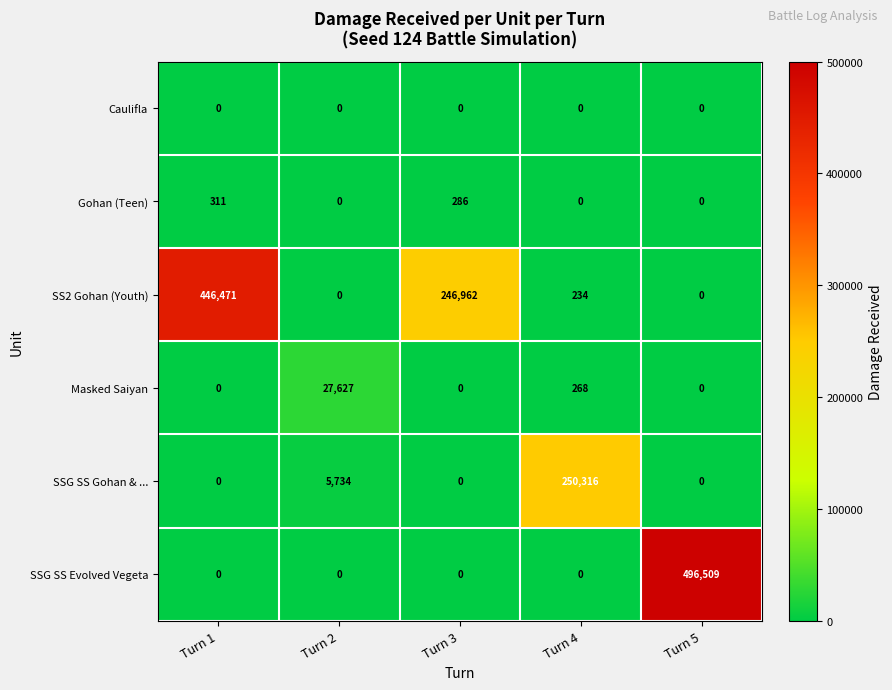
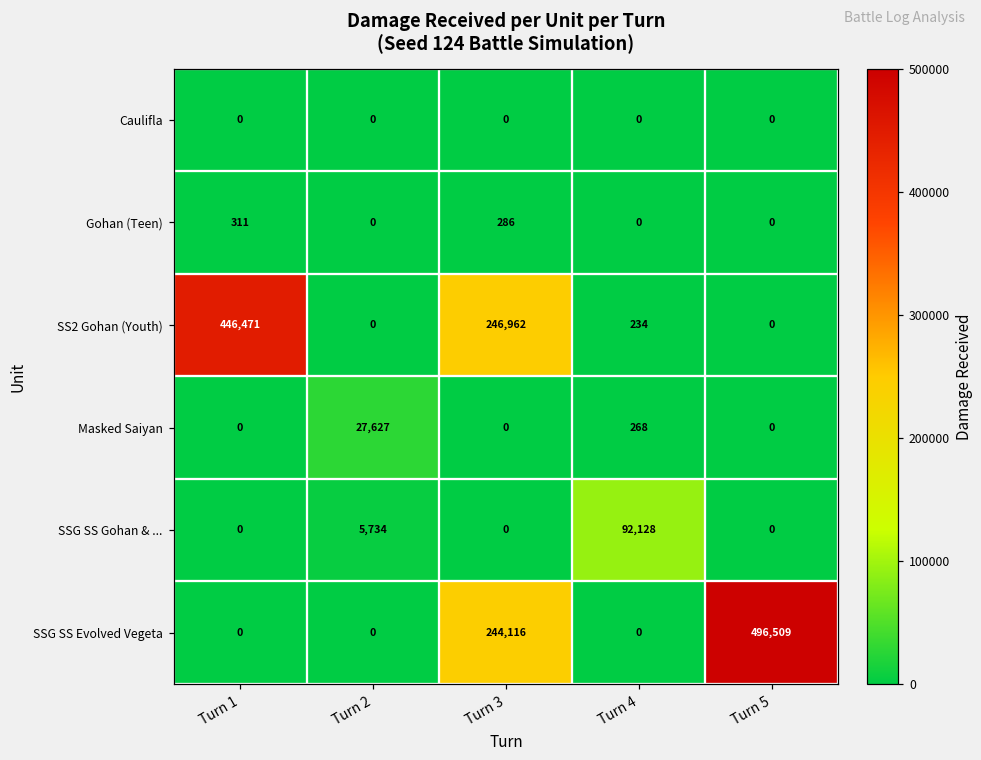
SSG SS Gohan & ..., Turn 4: 250,316 -> 92,128
SSG SS Evolved Vegeta, Turn 3: 0 -> 244,116
